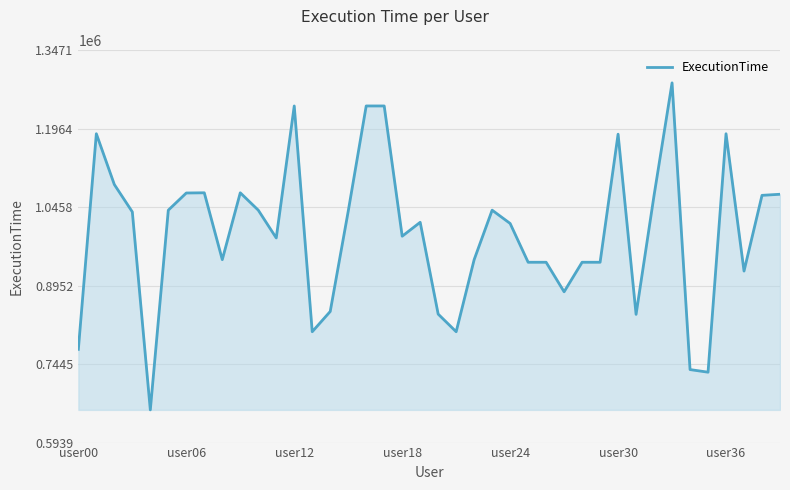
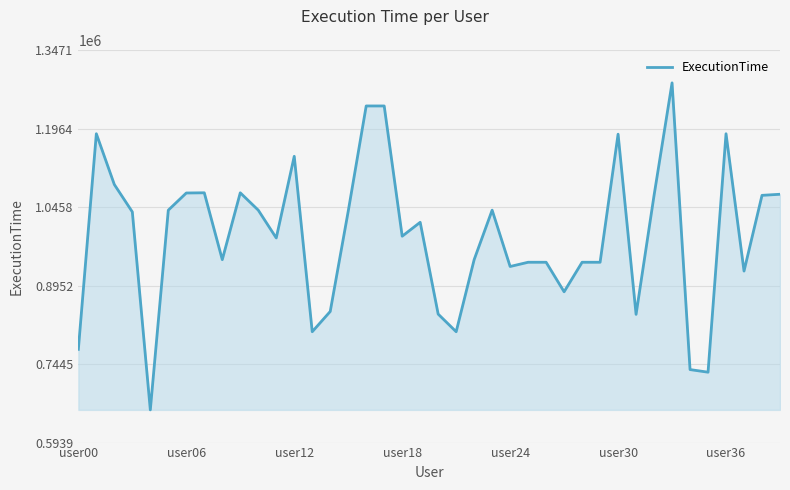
user12: 1240000 -> 1140000
user24: 1010000 -> 930000
